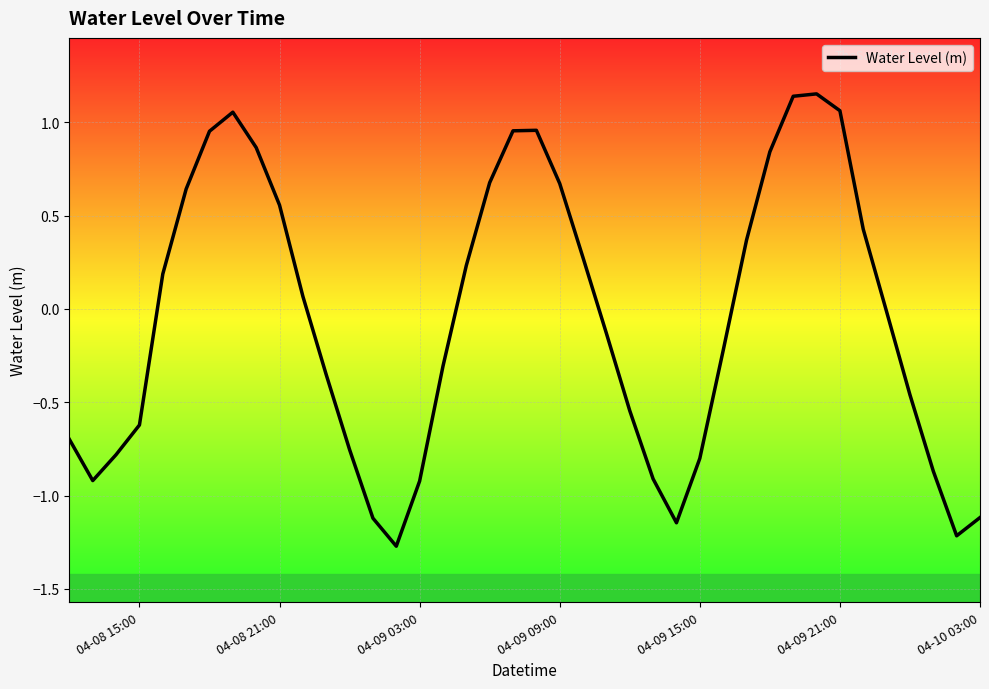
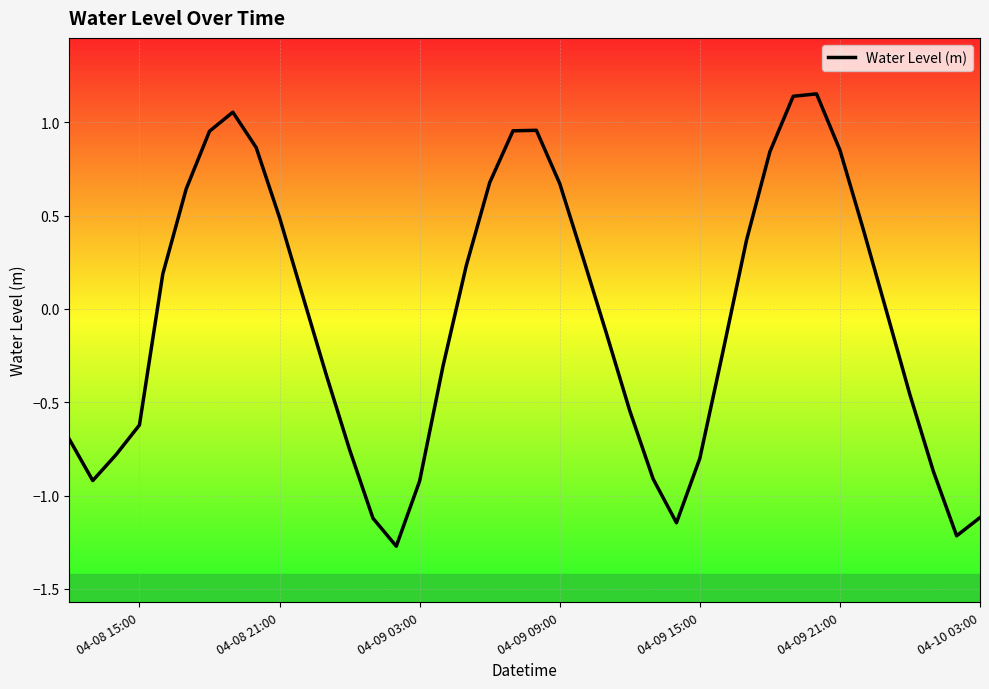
04-08 21:00: 0.56 -> 0.49
04-09 21:00: 1.06 -> 0.85
